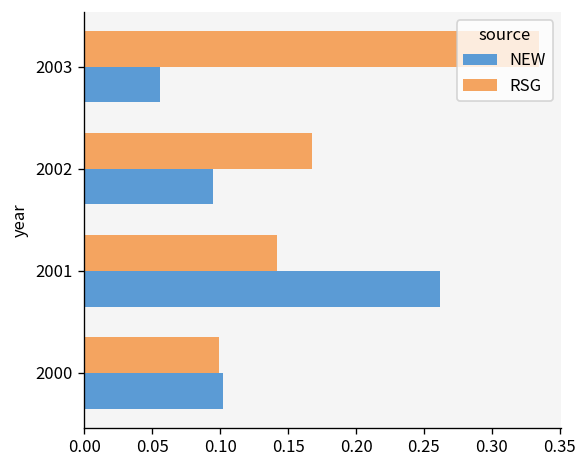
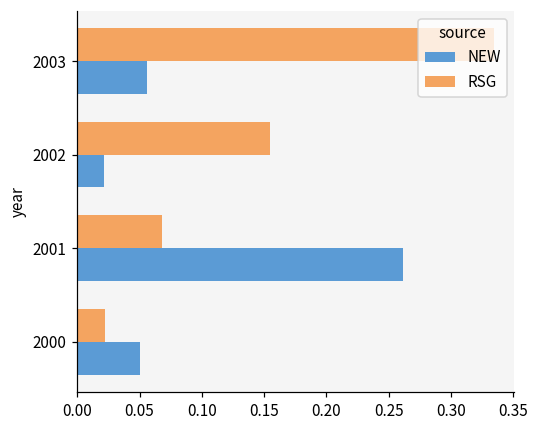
RSG, 2002: 0.167 -> 0.154
NEW, 2002: 0.095 -> 0.021
RSG, 2001: 0.142 -> 0.068
RSG, 2000: 0.099 -> 0.022
NEW, 2000: 0.102 -> 0.050
